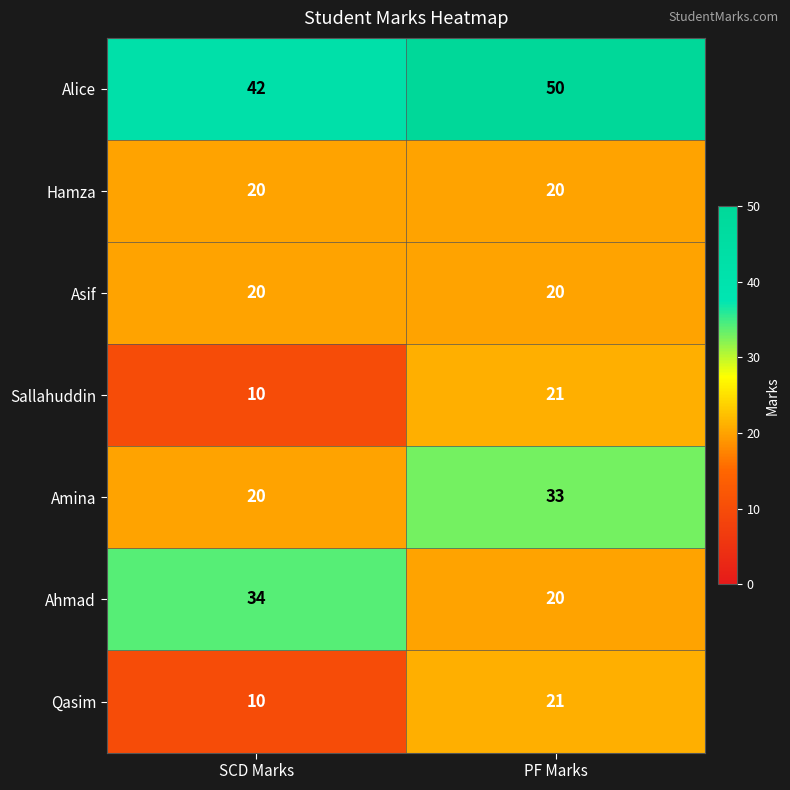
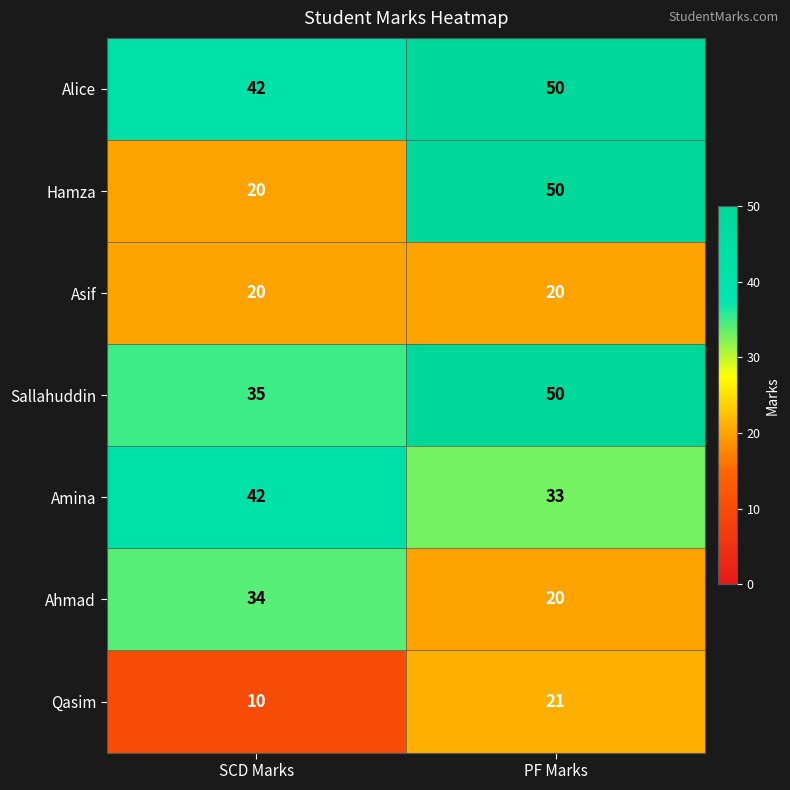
Hamza, PF Marks: 20 -> 50
Sallahuddin, SCD Marks: 10 -> 35
Sallahuddin, PF Marks: 21 -> 50
Amina, SCD Marks: 20 -> 42
